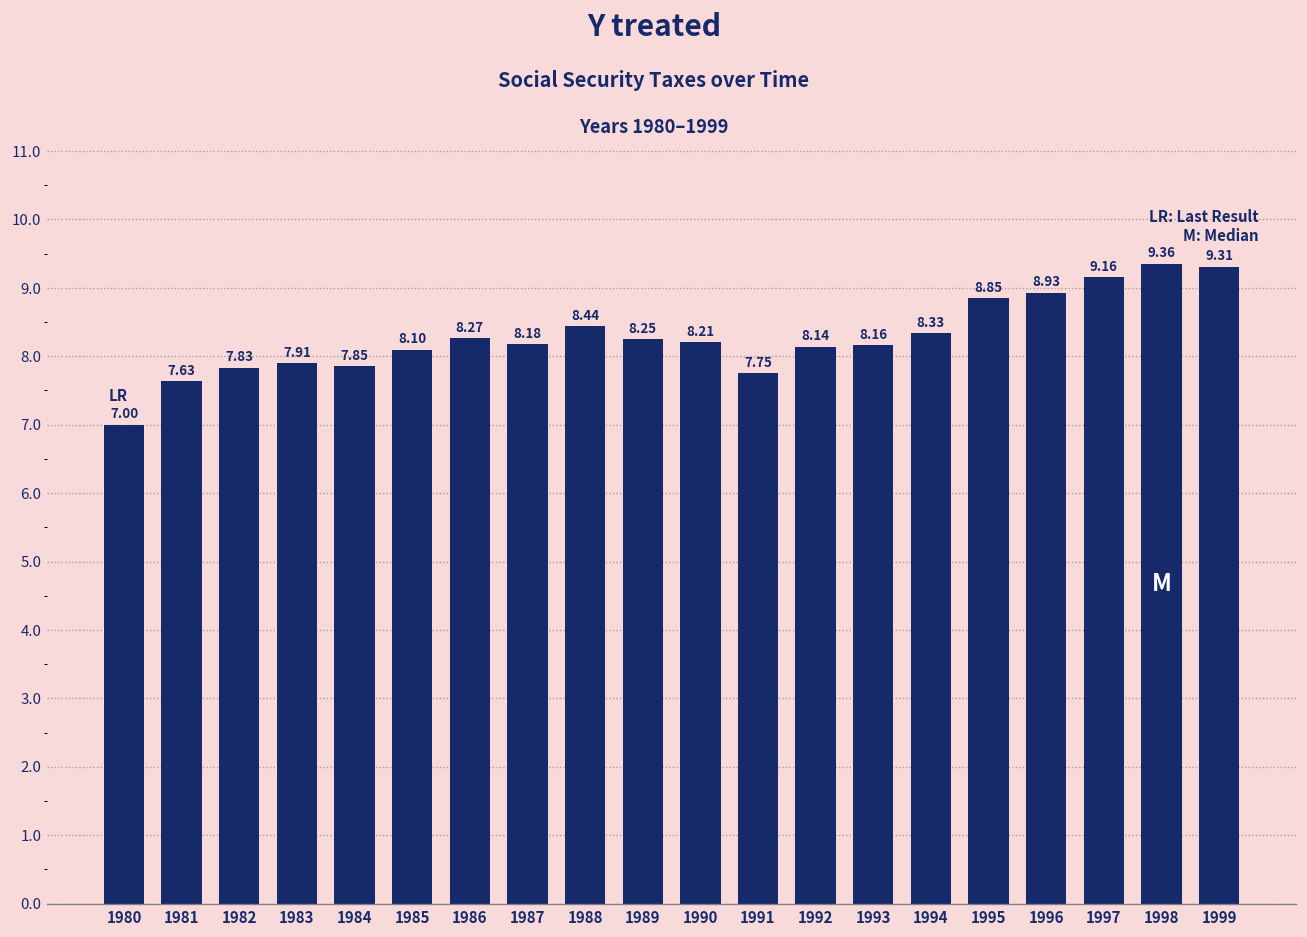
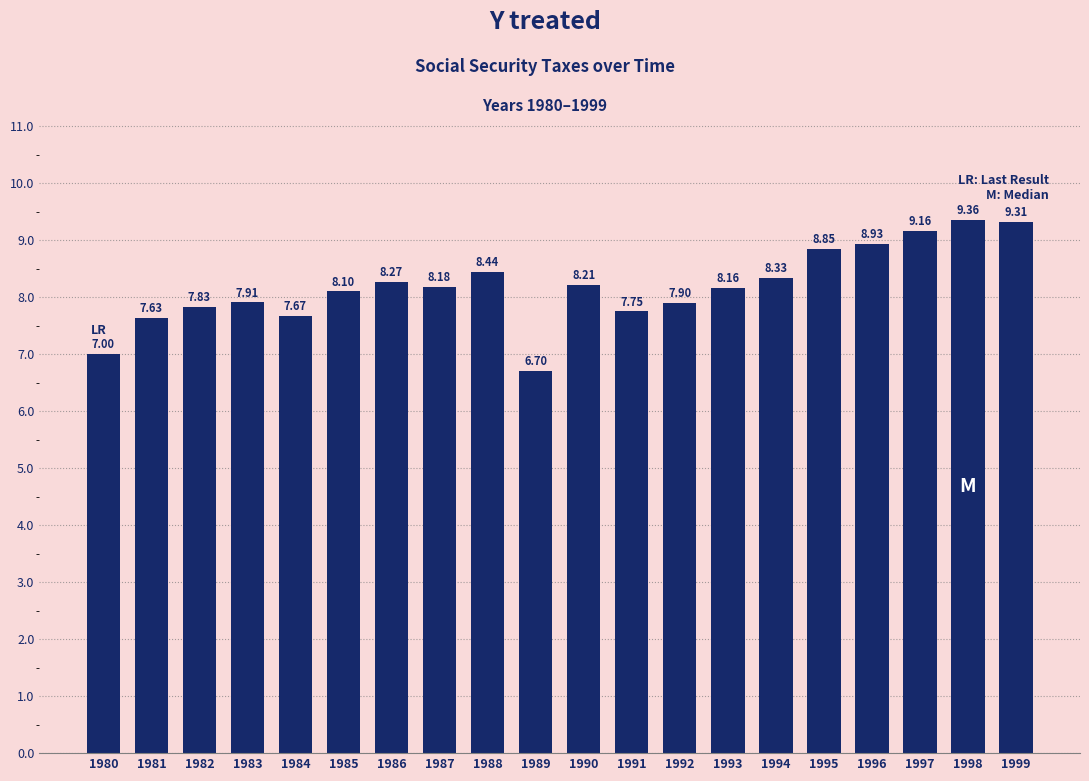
1984: 7.85 -> 7.67
1989: 8.25 -> 6.70
1992: 8.14 -> 7.90
